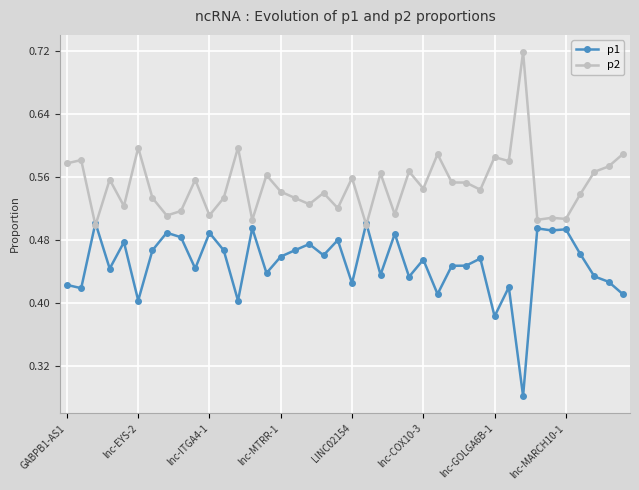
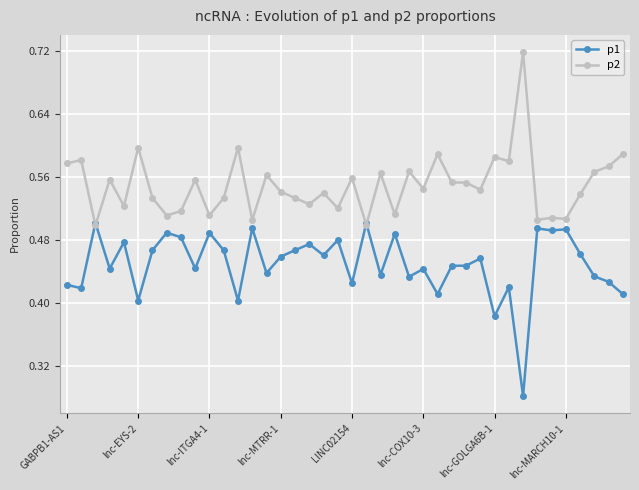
p1, lnc-COX10-3: 0.45 -> 0.44
